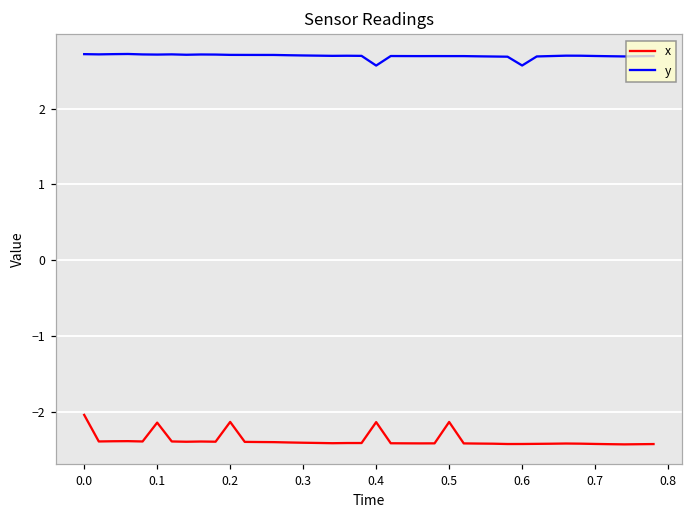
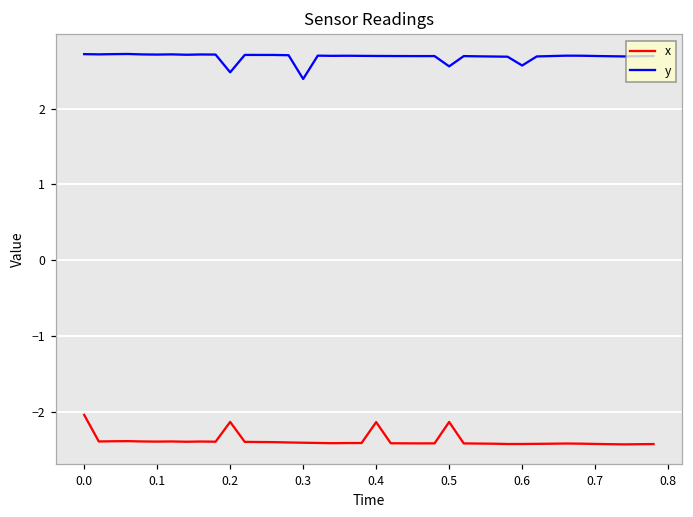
x, 0.1: -2.1 -> -2.4
y, 0.2: 2.7 -> 2.5
y, 0.3: 2.7 -> 2.4
y, 0.4: 2.6 -> 2.7
y, 0.5: 2.7 -> 2.6
